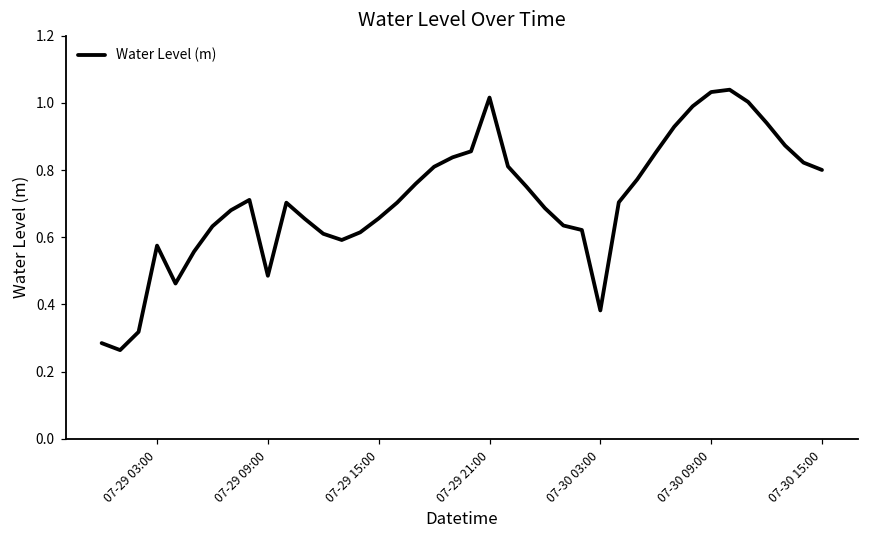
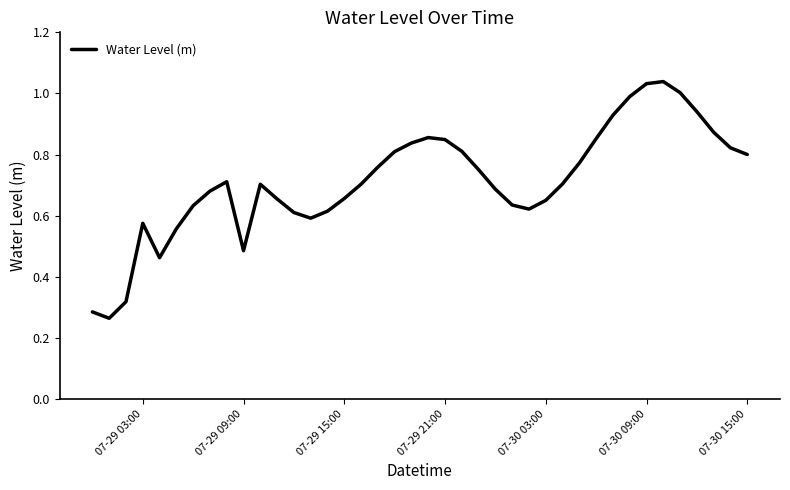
07-29 21:00: 1.02 -> 0.85
07-30 03:00: 0.38 -> 0.65
